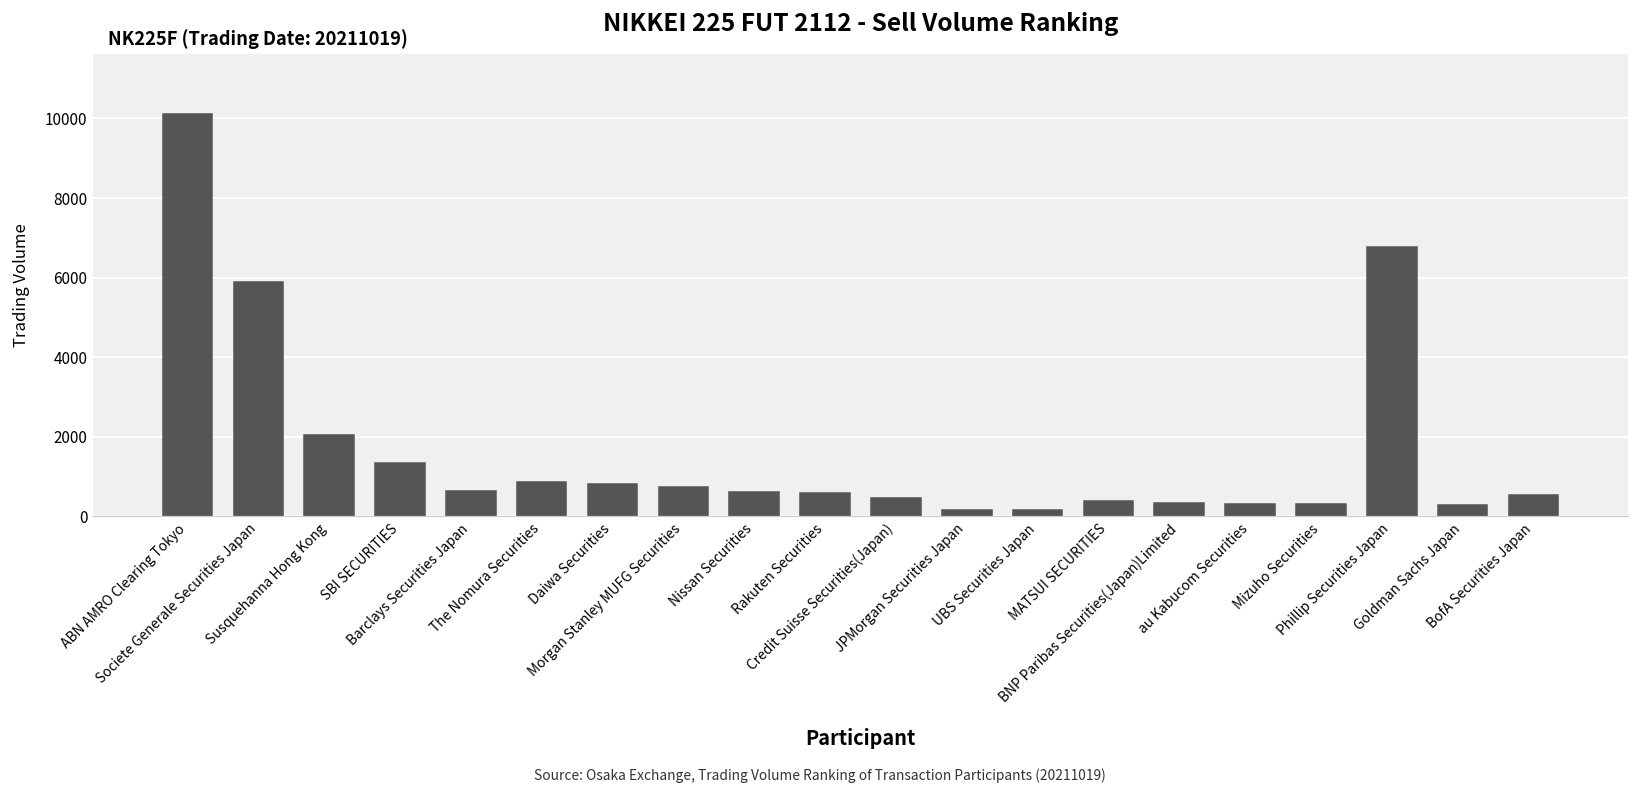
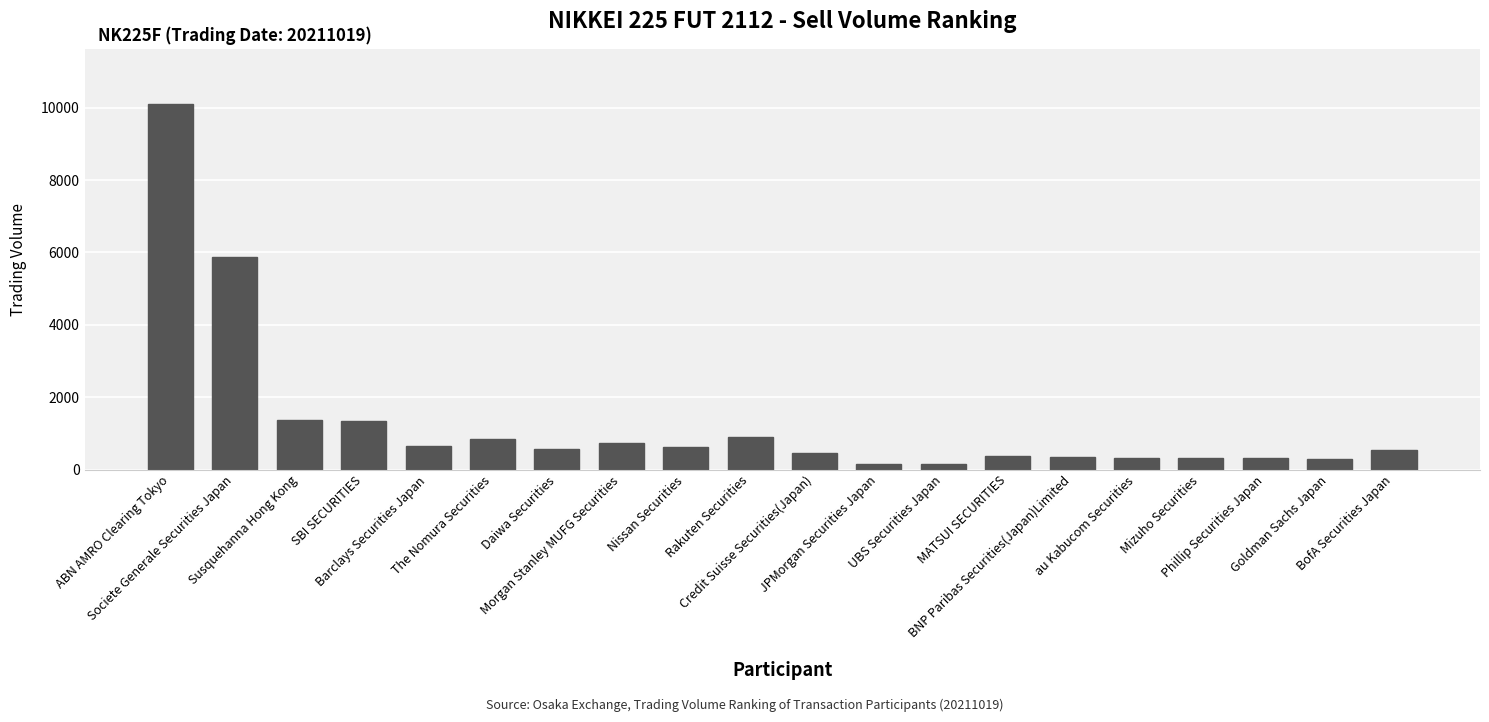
Susquehanna Hong Kong: 2100 -> 1400
Daiwa Securities: 800 -> 600
Rakuten Securities: 600 -> 900
Phillip Securities Japan: 6800 -> 300
